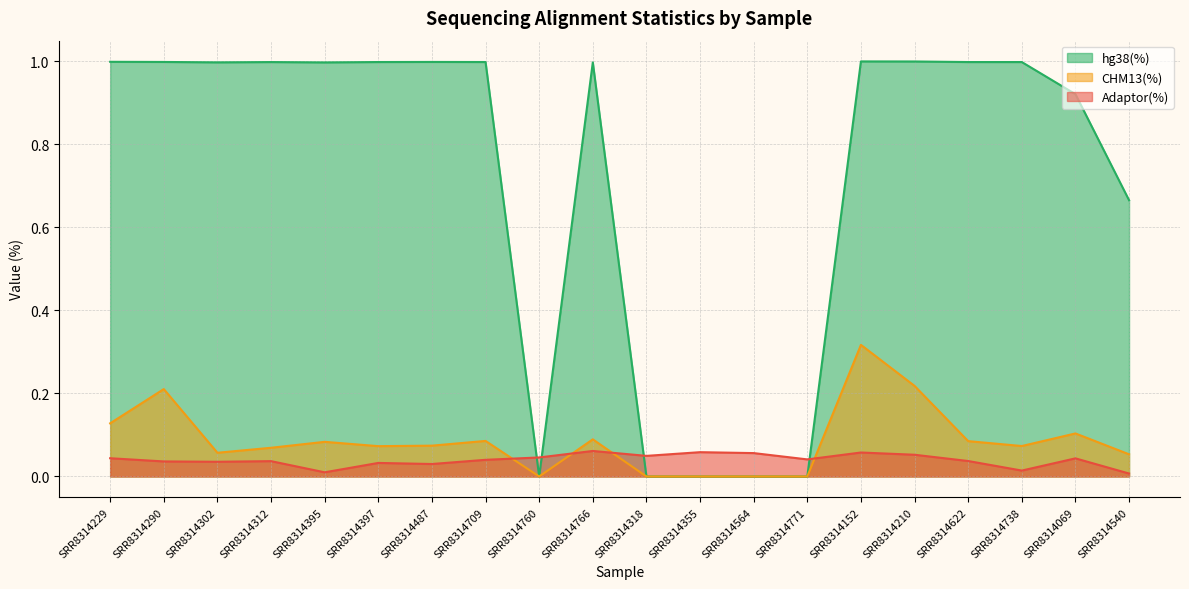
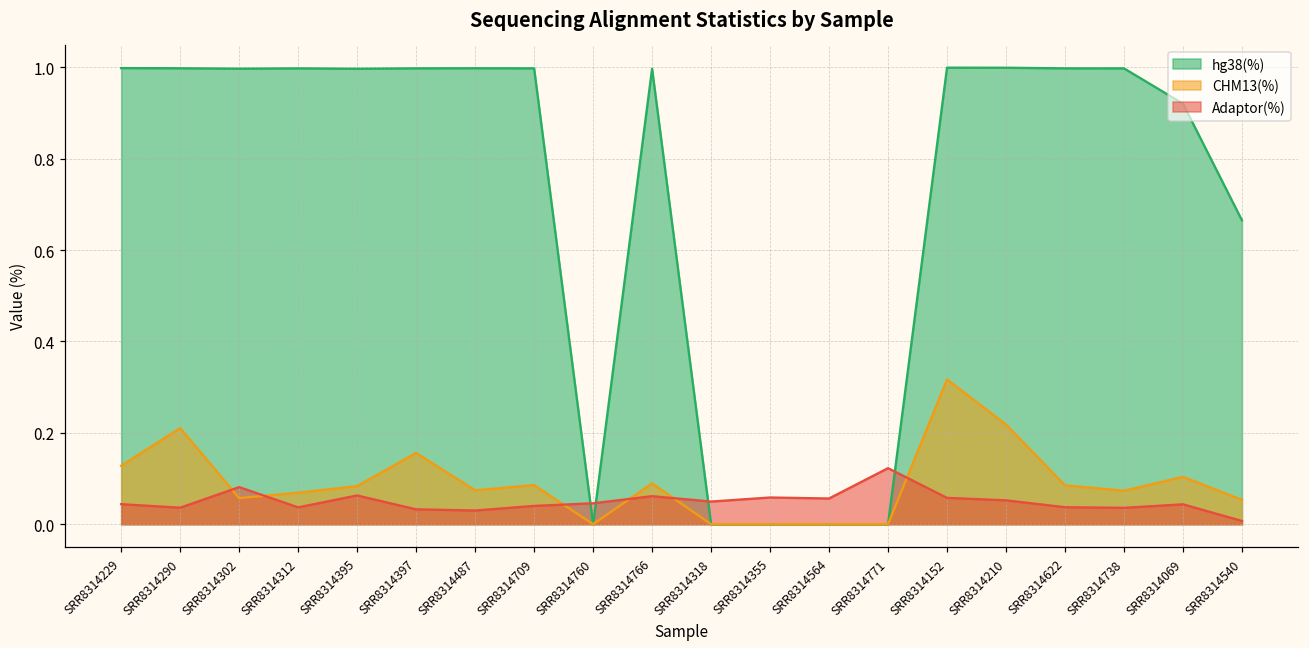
Adaptor(%), SRR8314302: 0.04 -> 0.08
Adaptor(%), SRR8314395: 0.01 -> 0.06
CHM13(%), SRR8314397: 0.07 -> 0.16
Adaptor(%), SRR8314771: 0.04 -> 0.12
Adaptor(%), SRR8314738: 0.01 -> 0.04
